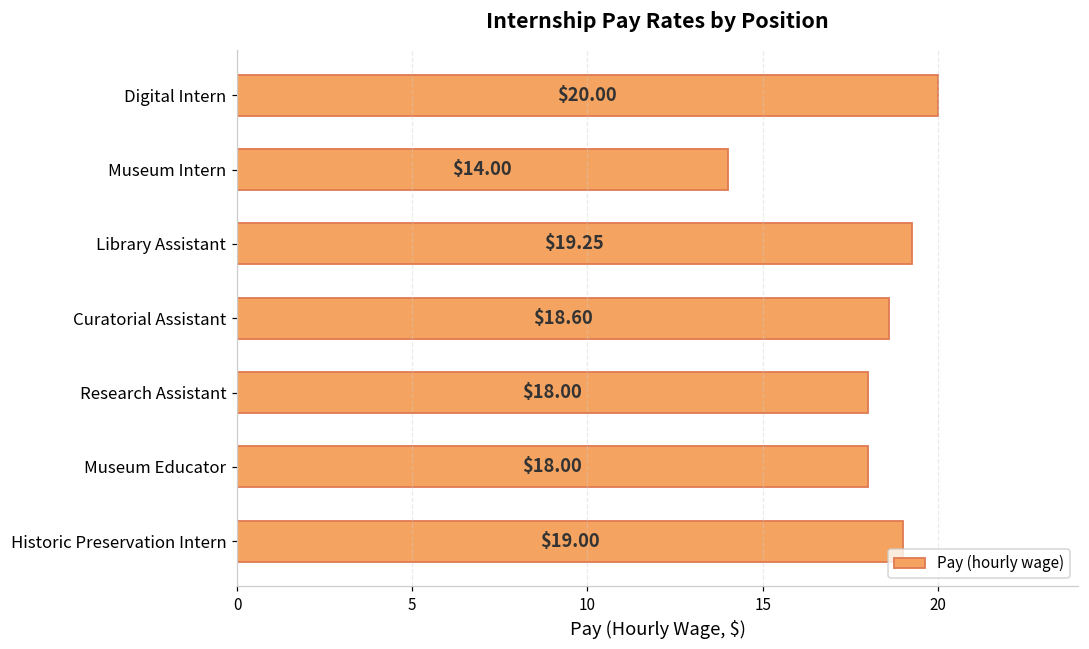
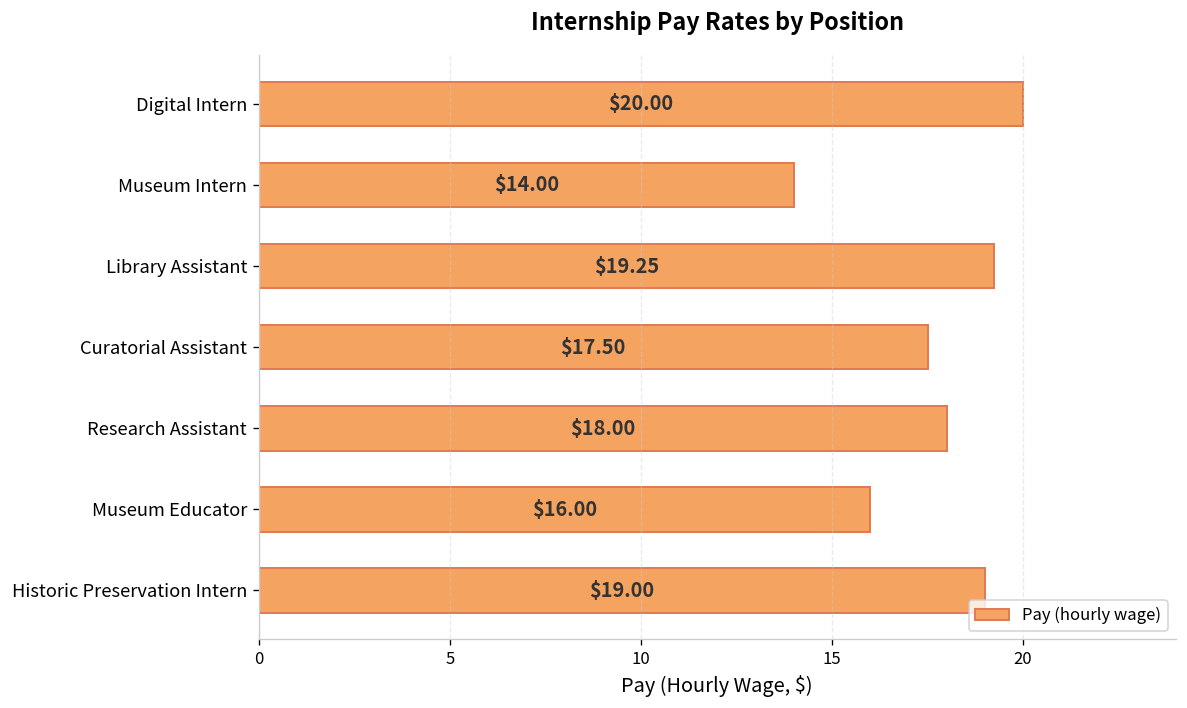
Curatorial Assistant: $18.60 -> $17.50
Museum Educator: $18.00 -> $16.00
